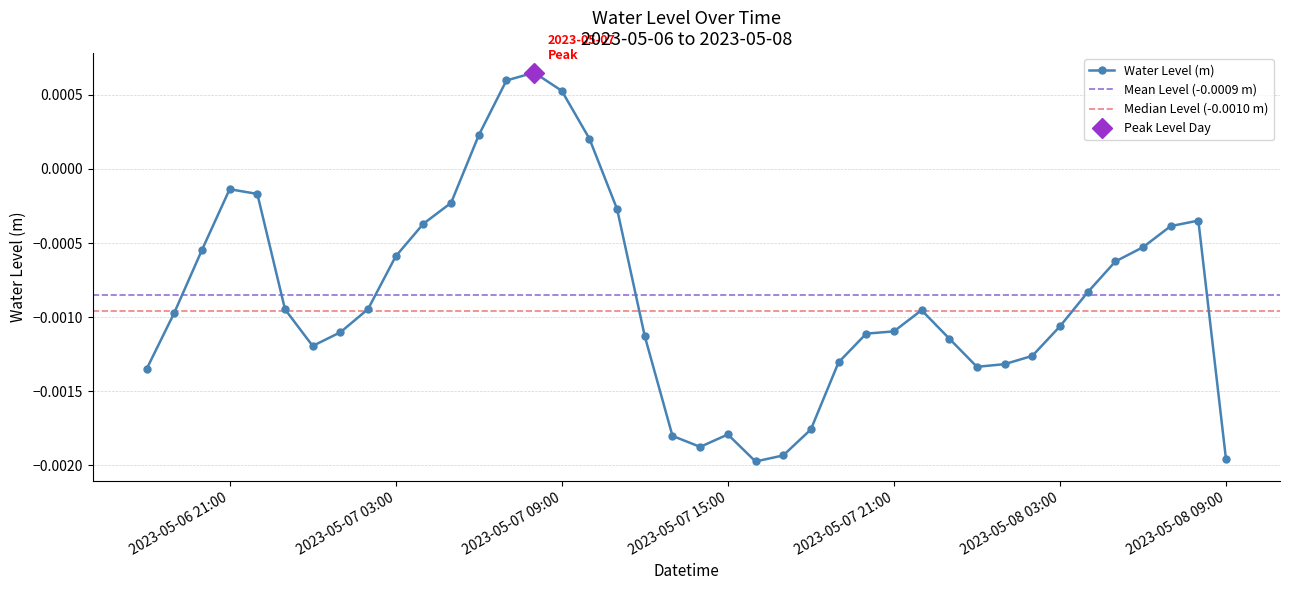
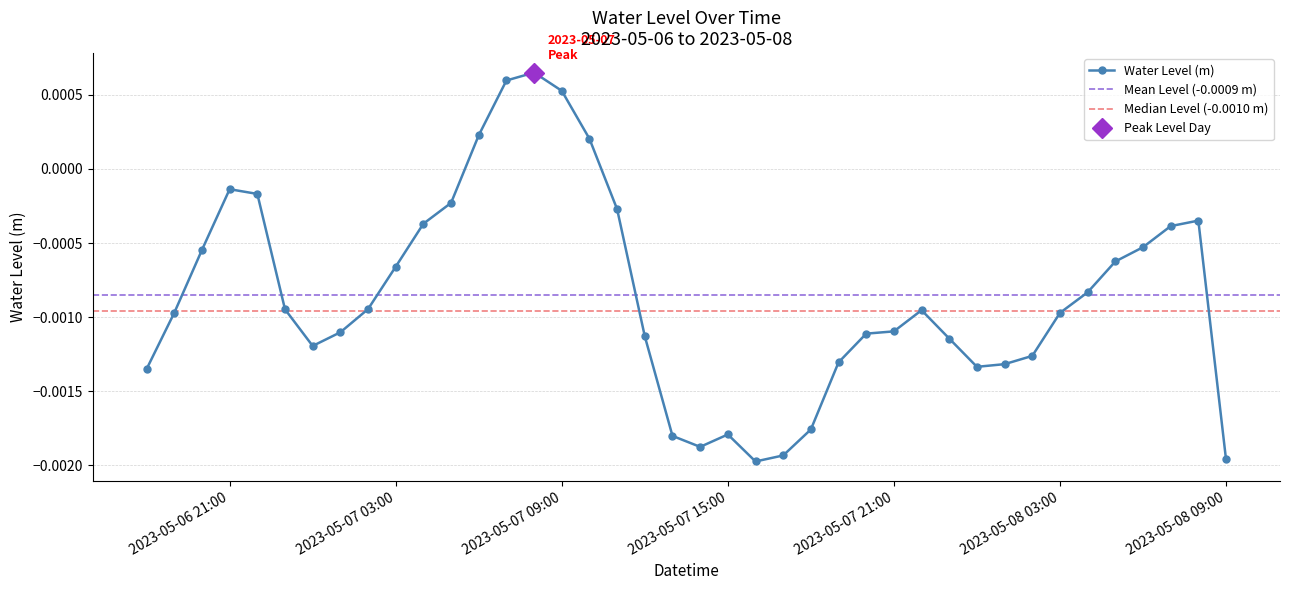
Water Level (m), 2023-05-07 03:00: -0.00059 -> -0.00066
Water Level (m), 2023-05-08 03:00: -0.00106 -> -0.00097
